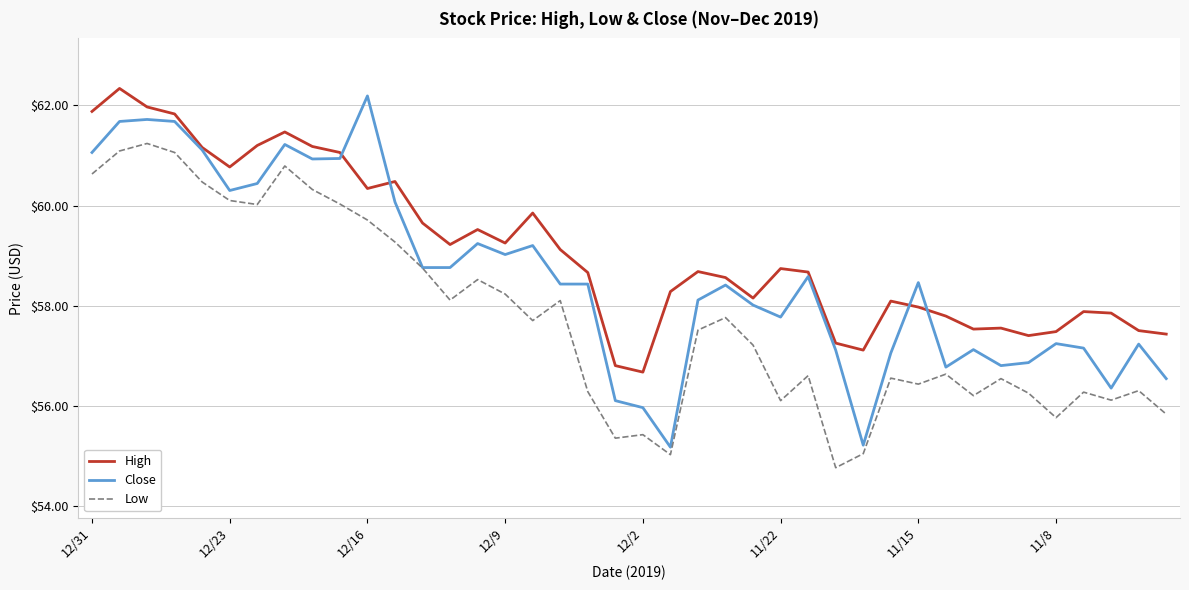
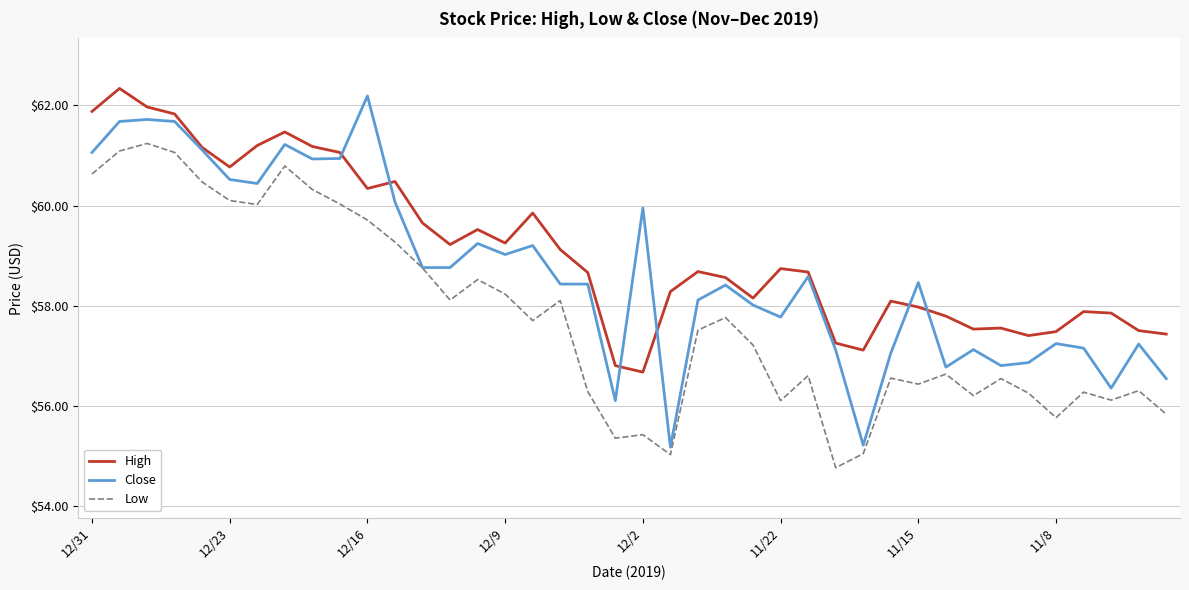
Close, 12/23: $60.3 -> $60.5
Close, 12/2: $56.0 -> $60.0
